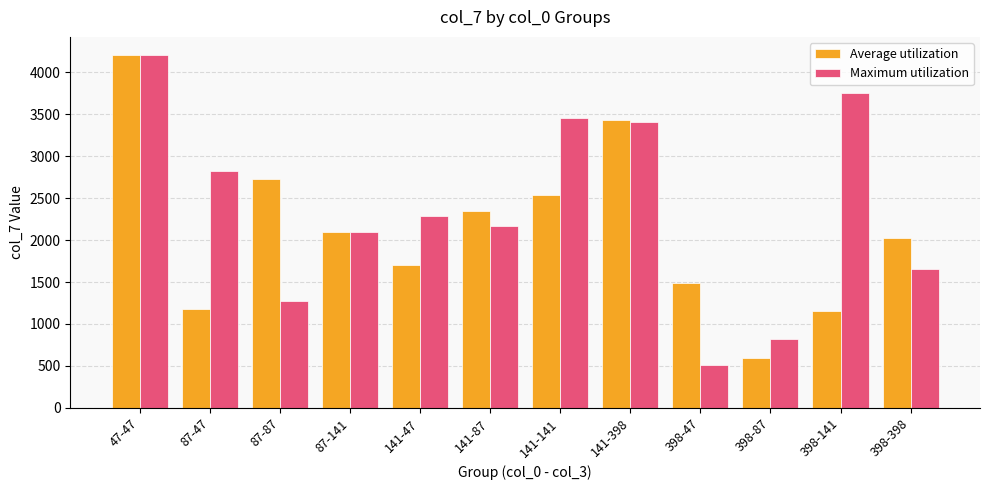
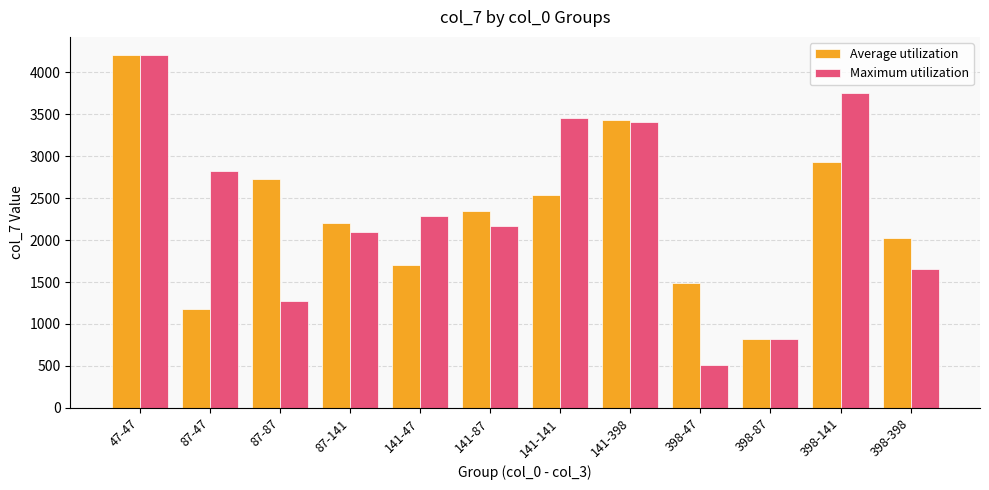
Average utilization, 87-141: 2100 -> 2200
Average utilization, 398-87: 600 -> 800
Average utilization, 398-141: 1200 -> 2900
